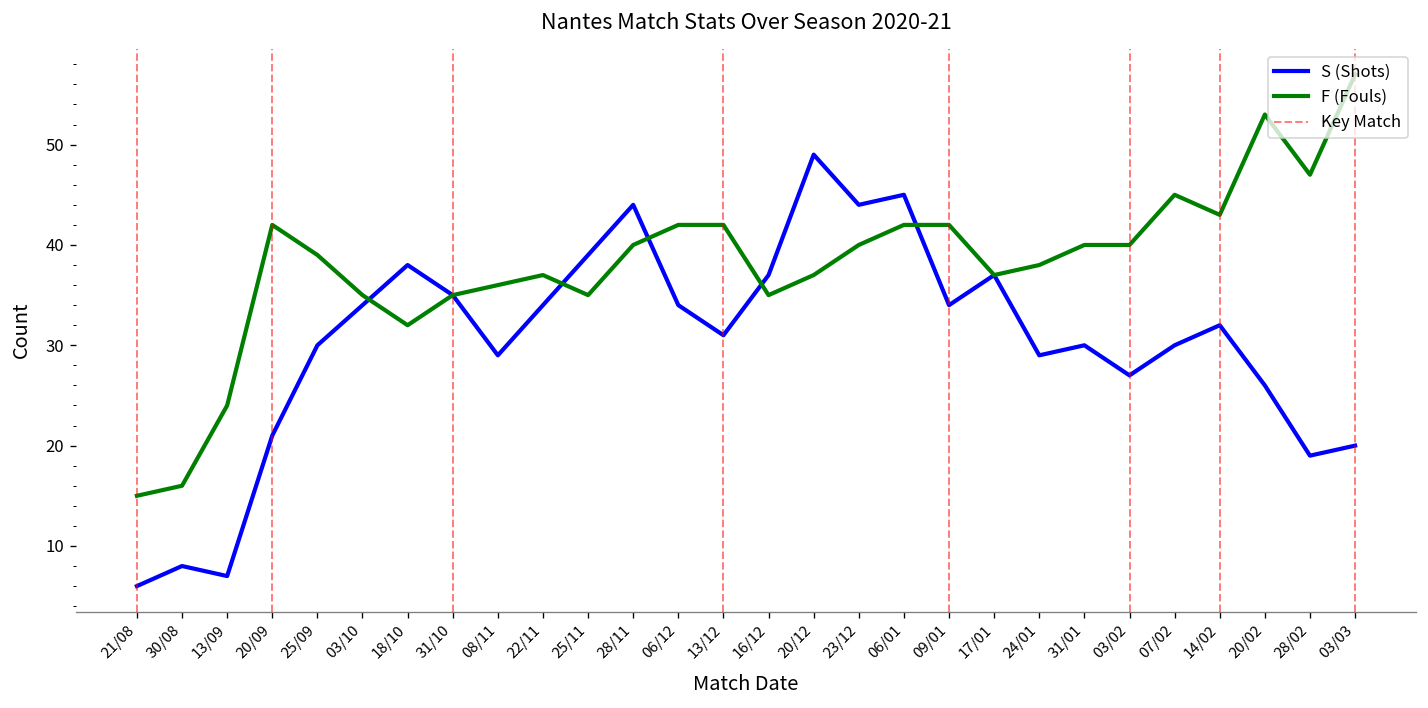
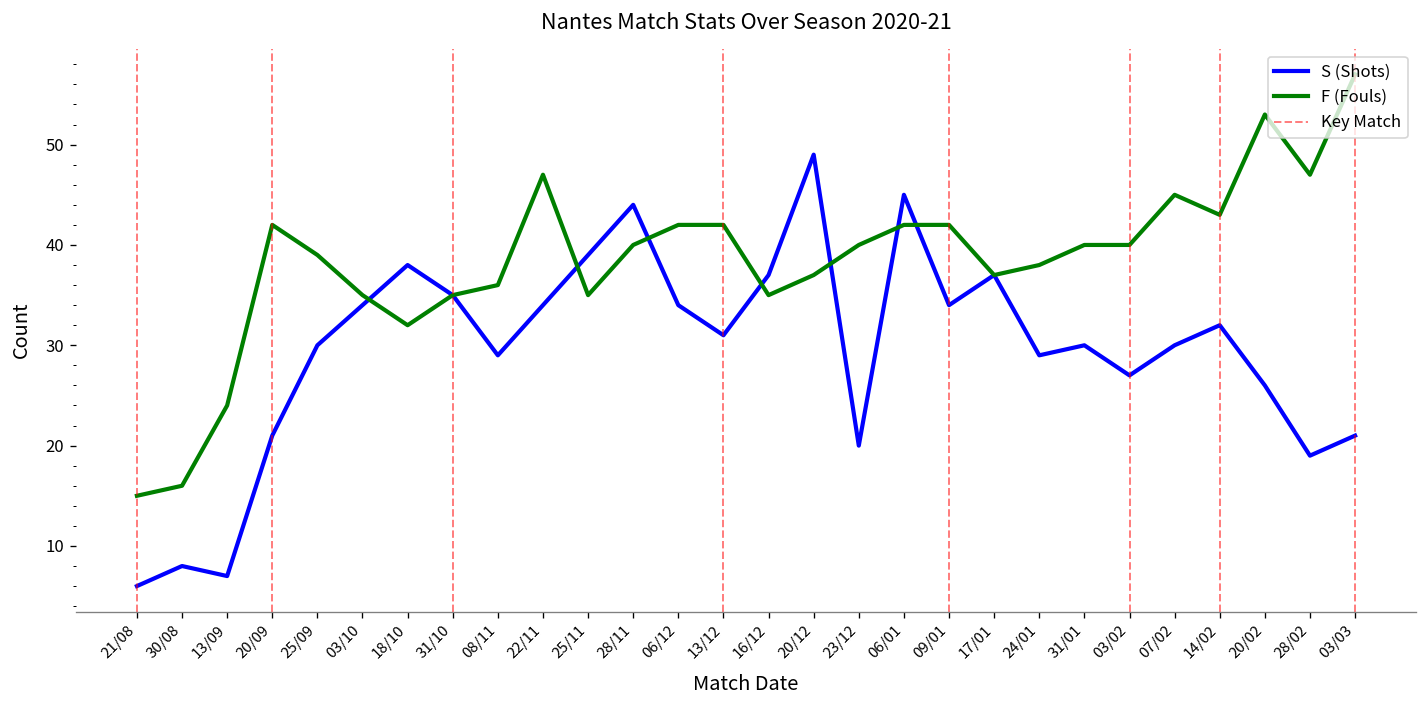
F (Fouls), 22/11: 37 -> 47
S (Shots), 23/12: 44 -> 20
S (Shots), 03/03: 20 -> 21
